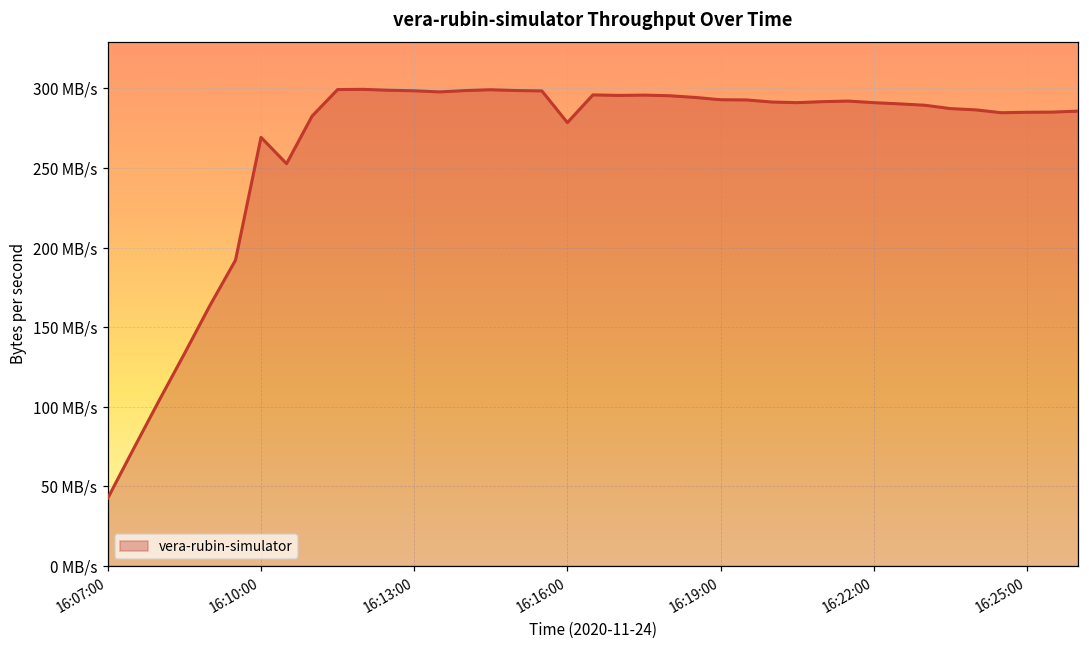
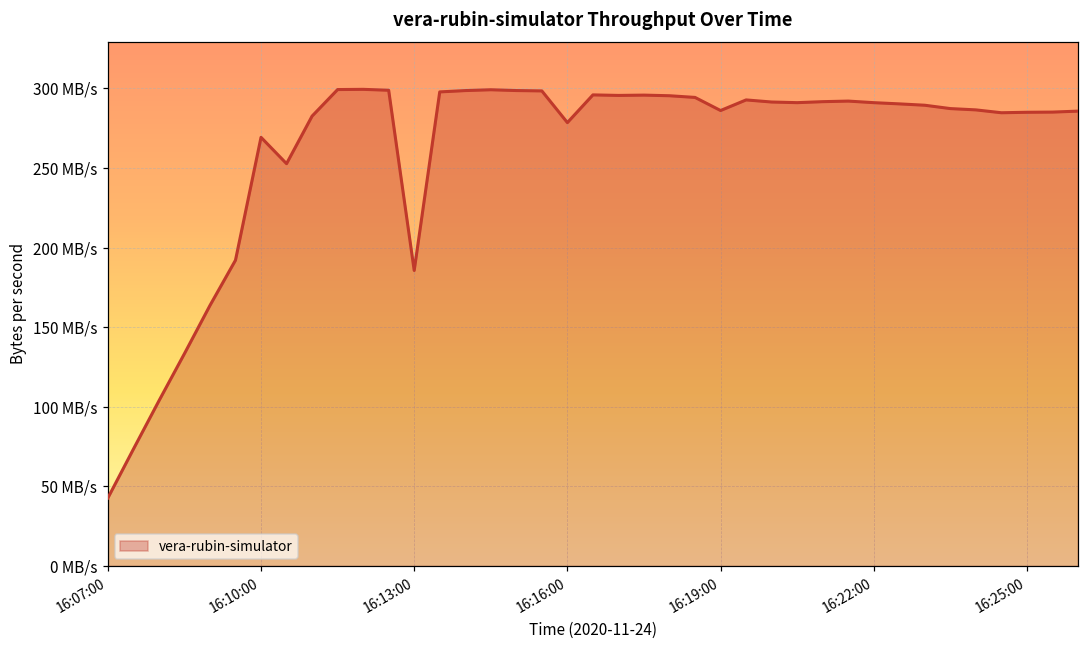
16:13:00: 298 MB/s -> 186 MB/s
16:19:00: 293 MB/s -> 286 MB/s
